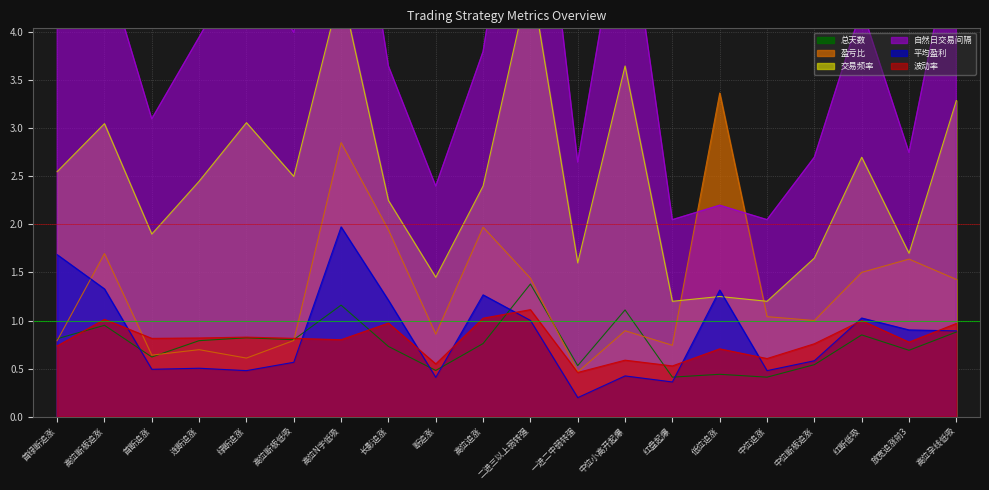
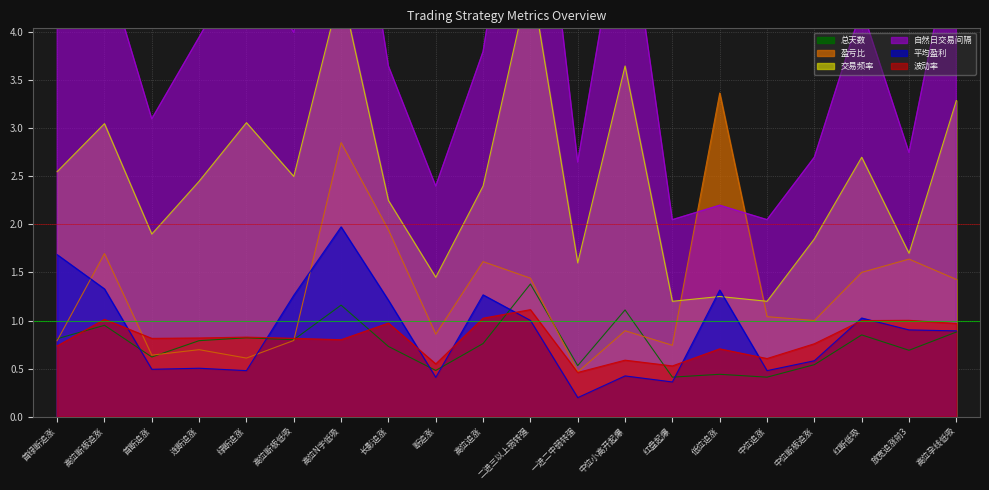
平均盈利, 高位断板低吸: 0.6 -> 1.3
盈亏比, 高位追涨: 2.0 -> 1.6
交易频率, 中位断板追涨: 1.7 -> 1.9
波动率, 放宽追涨前3: 0.8 -> 1.0
